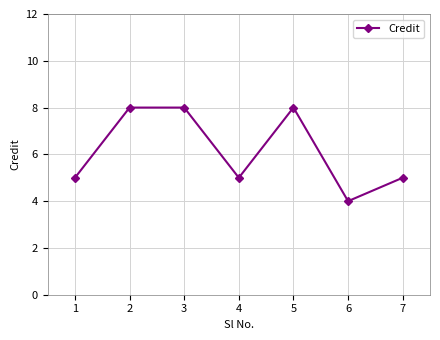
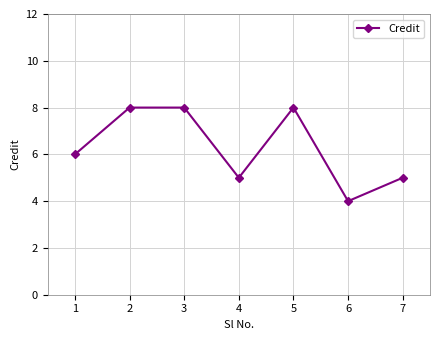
1: 5 -> 6
